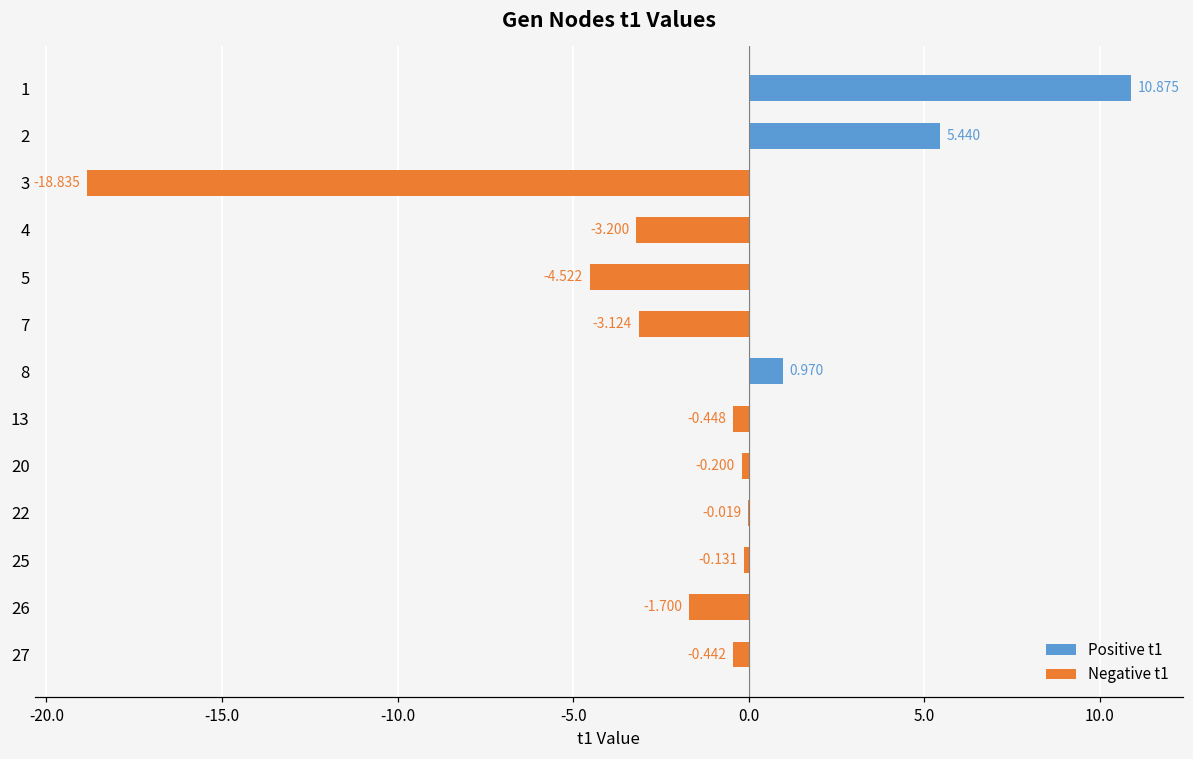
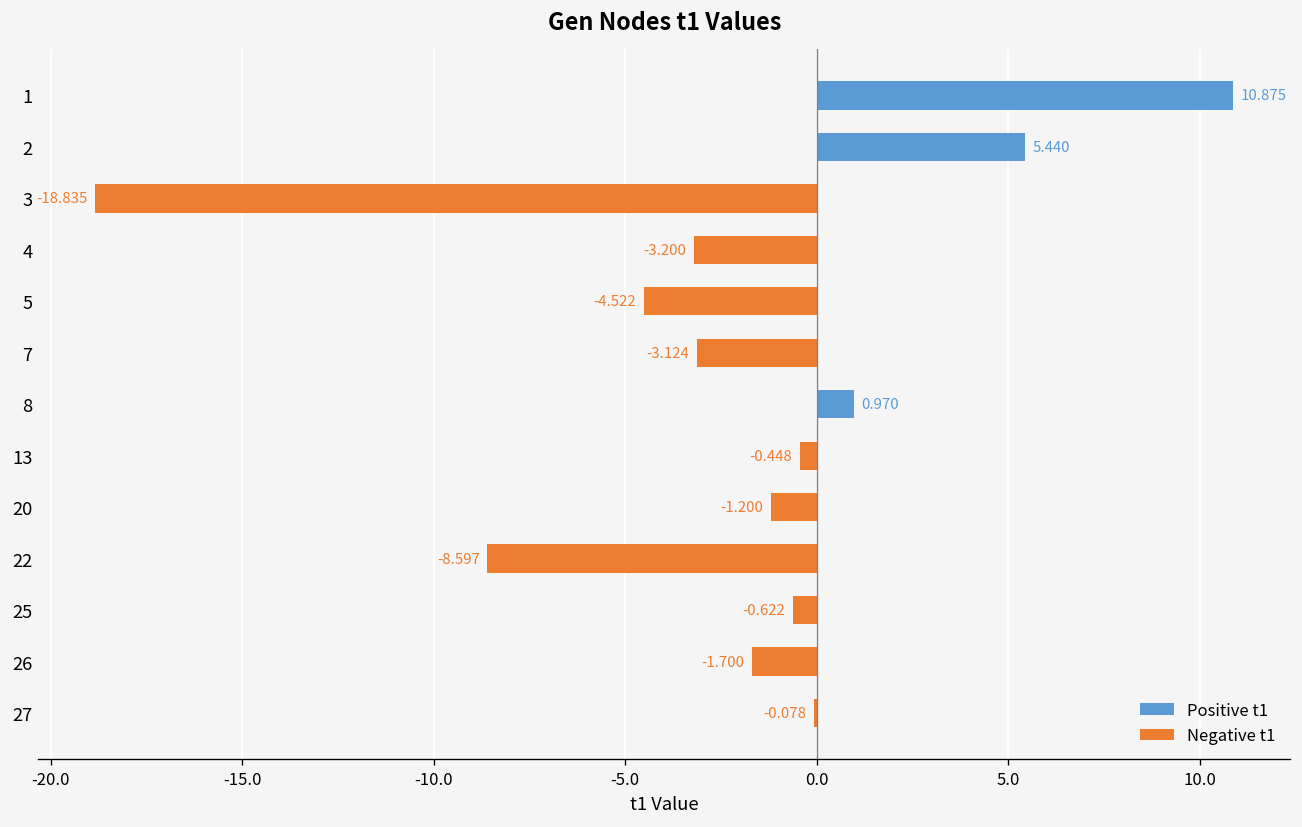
Negative t1, 20: -0.200 -> -1.200
Negative t1, 22: -0.019 -> -8.597
Negative t1, 25: -0.131 -> -0.622
Negative t1, 27: -0.442 -> -0.078
